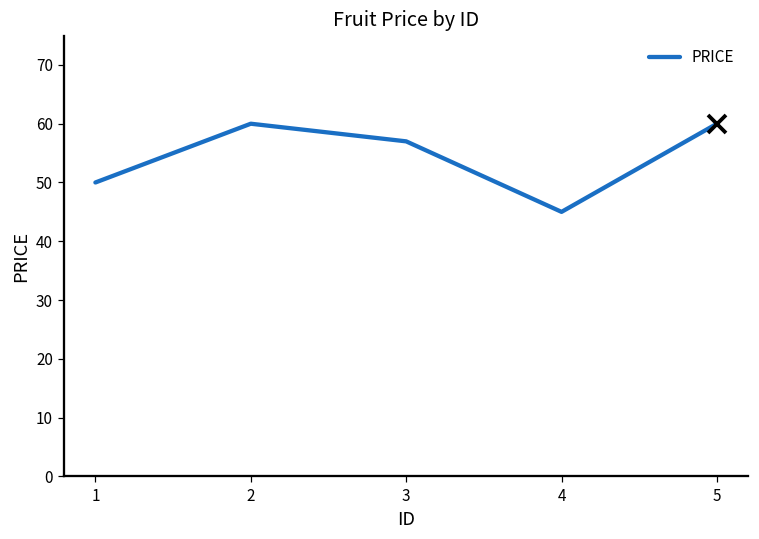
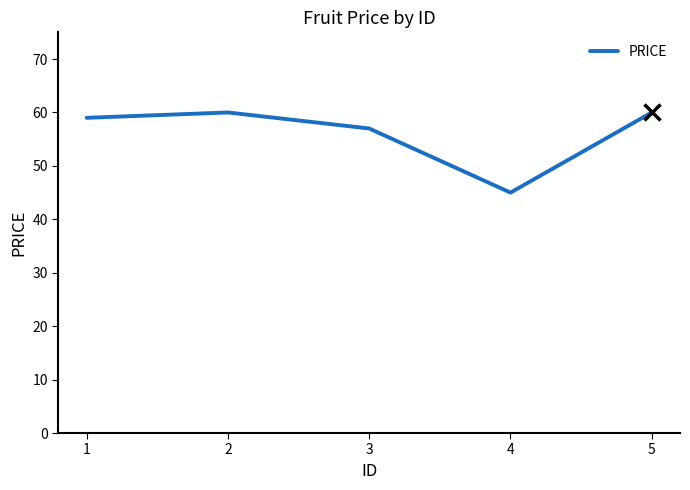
PRICE, 1: 50 -> 59
